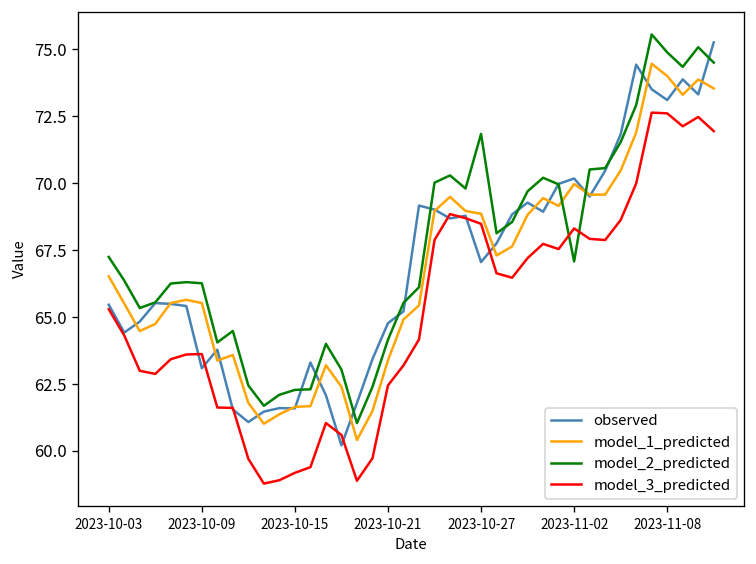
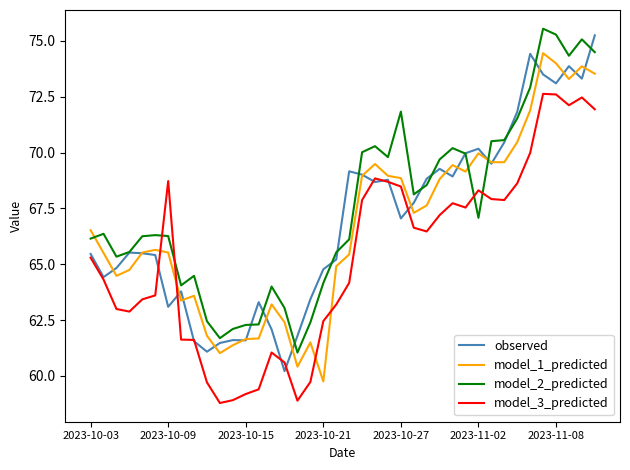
model_2_predicted, 2023-10-03: 67.2 -> 66.1
model_3_predicted, 2023-10-09: 63.6 -> 68.7
model_1_predicted, 2023-10-21: 63.4 -> 59.7
model_2_predicted, 2023-11-08: 74.9 -> 75.3
